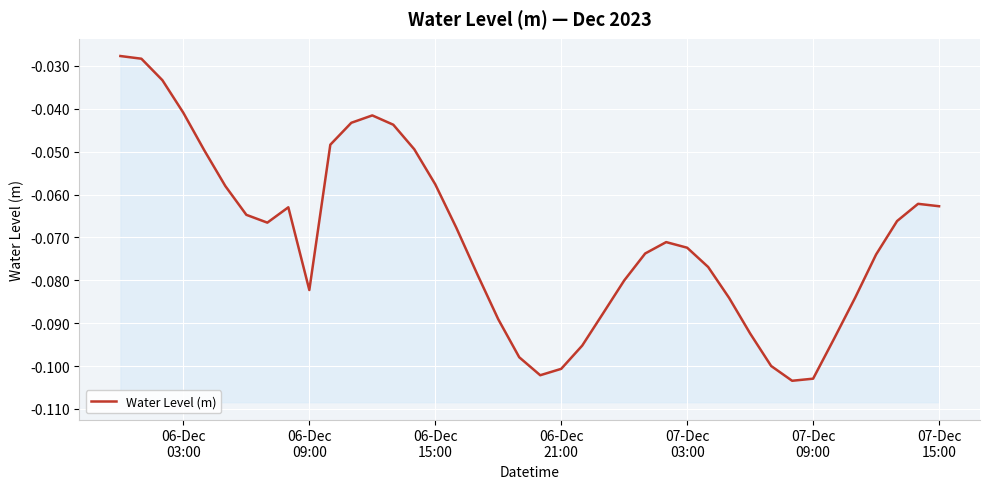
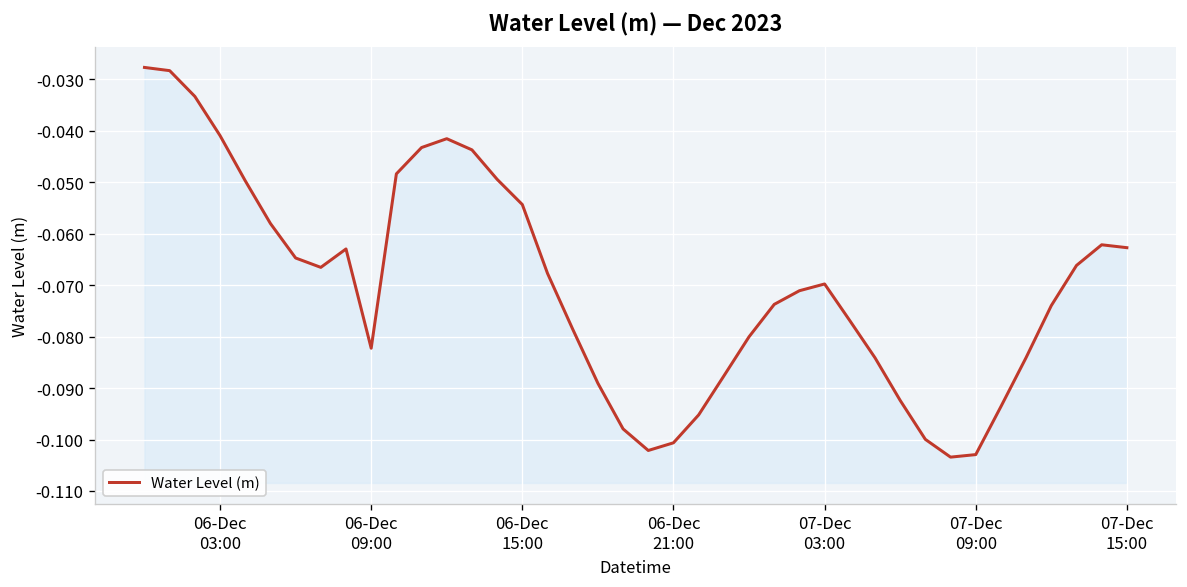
06-Dec 15:00: -0.058 -> -0.054
07-Dec 03:00: -0.072 -> -0.070
